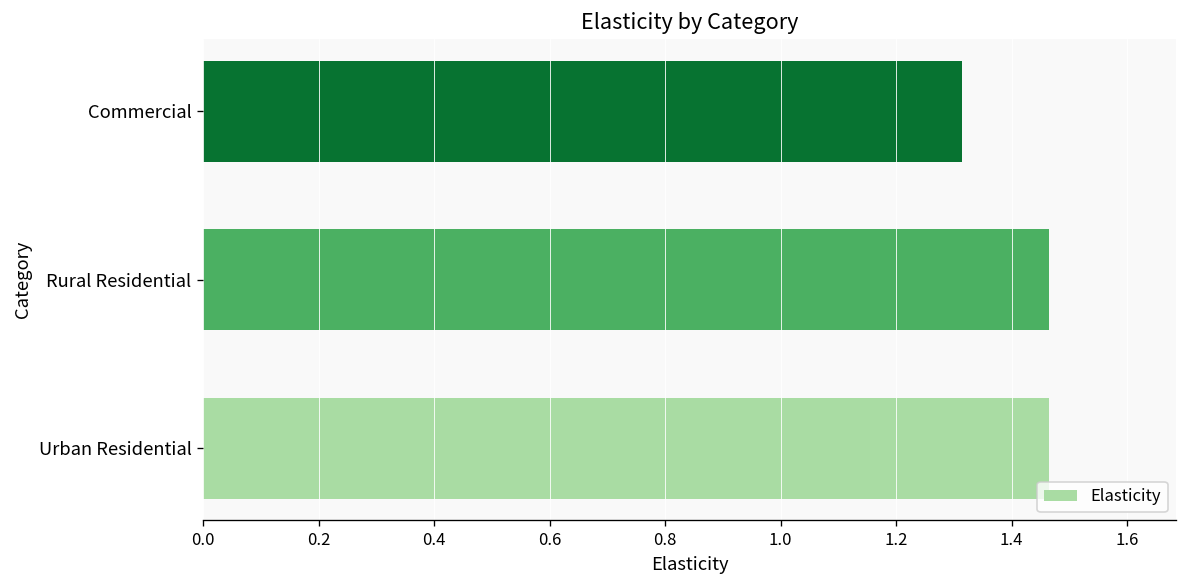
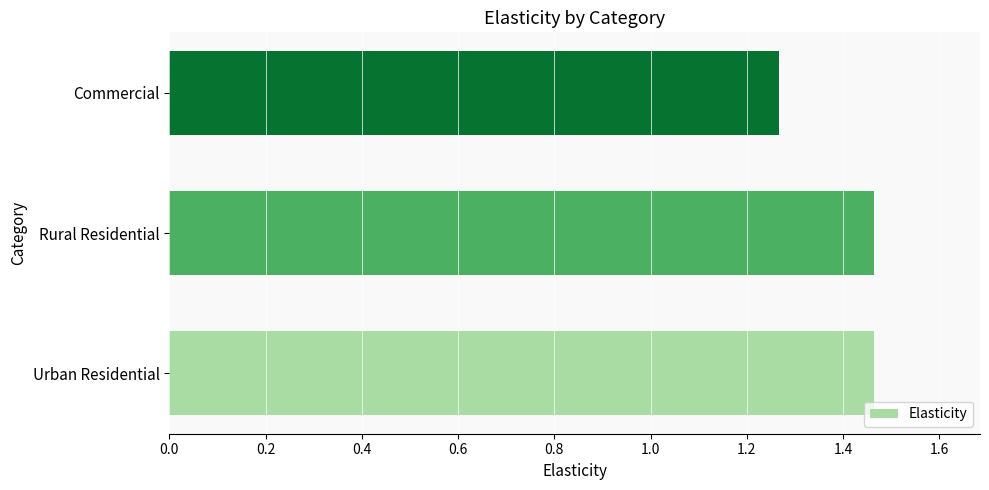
Commercial: 1.31 -> 1.27
